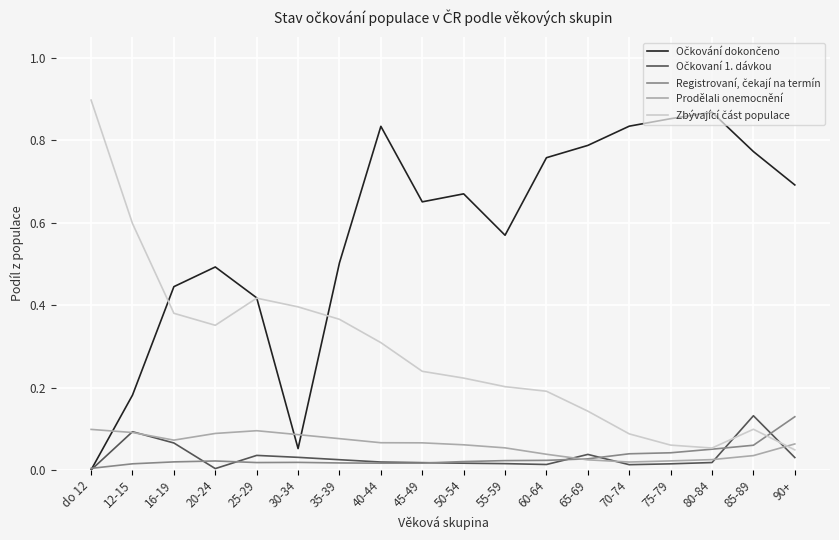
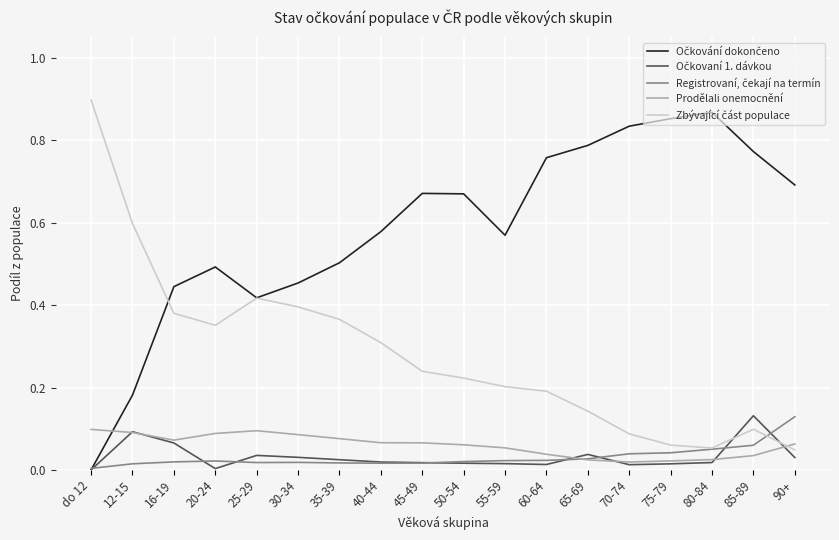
Očkování dokončeno, 30-34: 0.05 -> 0.45
Očkování dokončeno, 40-44: 0.83 -> 0.58
Očkování dokončeno, 45-49: 0.65 -> 0.67
